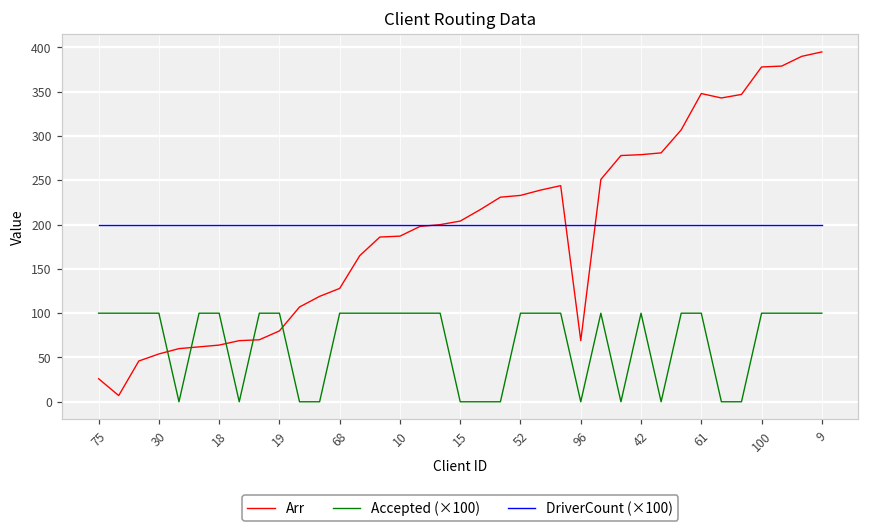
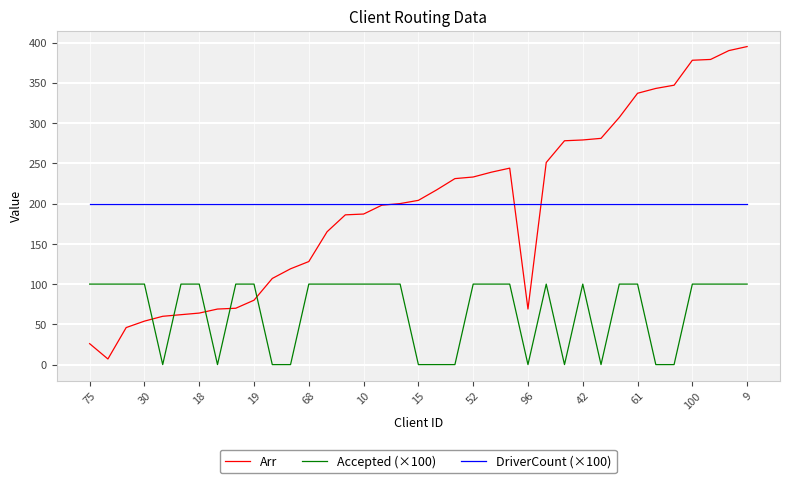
Arr, 61: 350 -> 340
